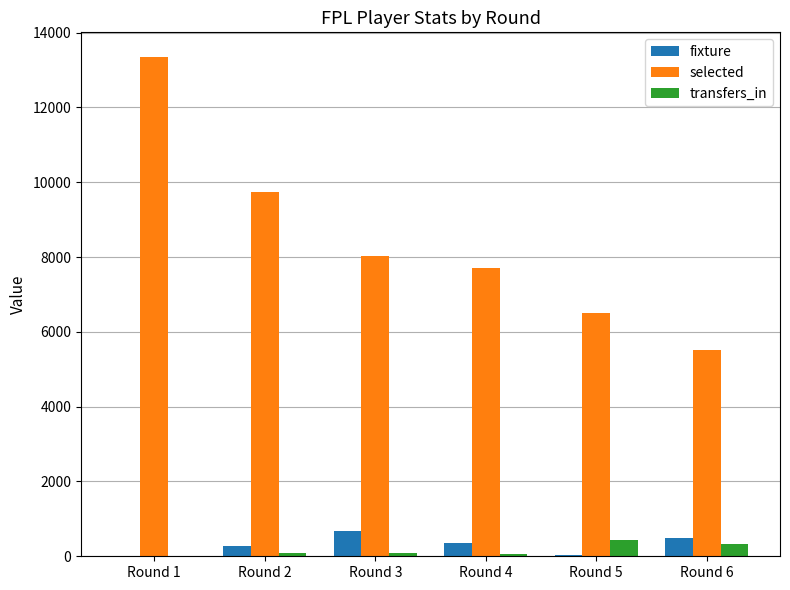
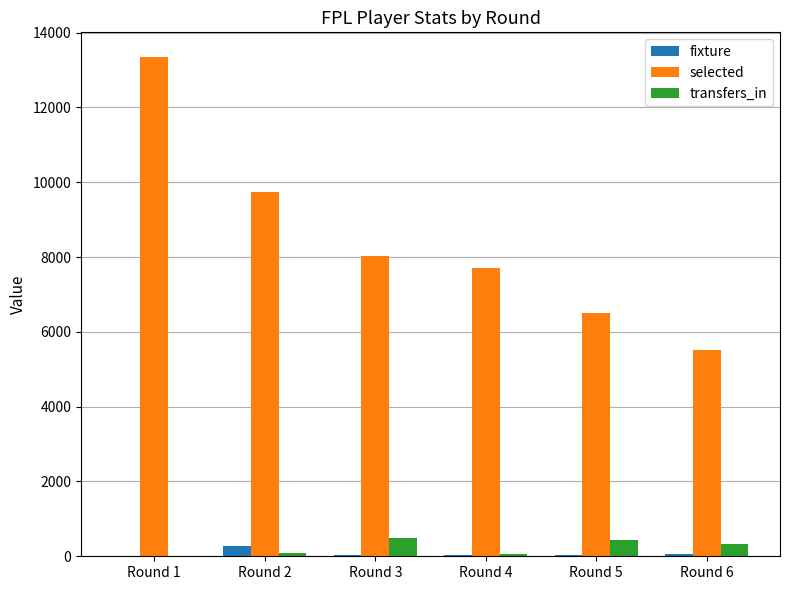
fixture, Round 3: 700 -> 0
transfers_in, Round 3: 100 -> 500
fixture, Round 4: 400 -> 0
fixture, Round 6: 500 -> 100
